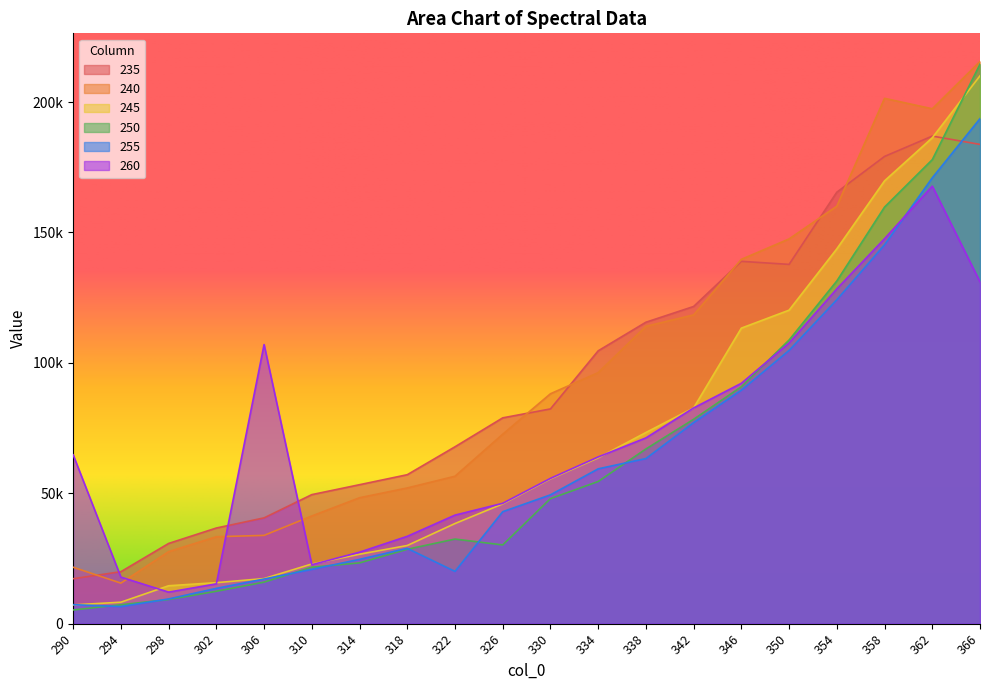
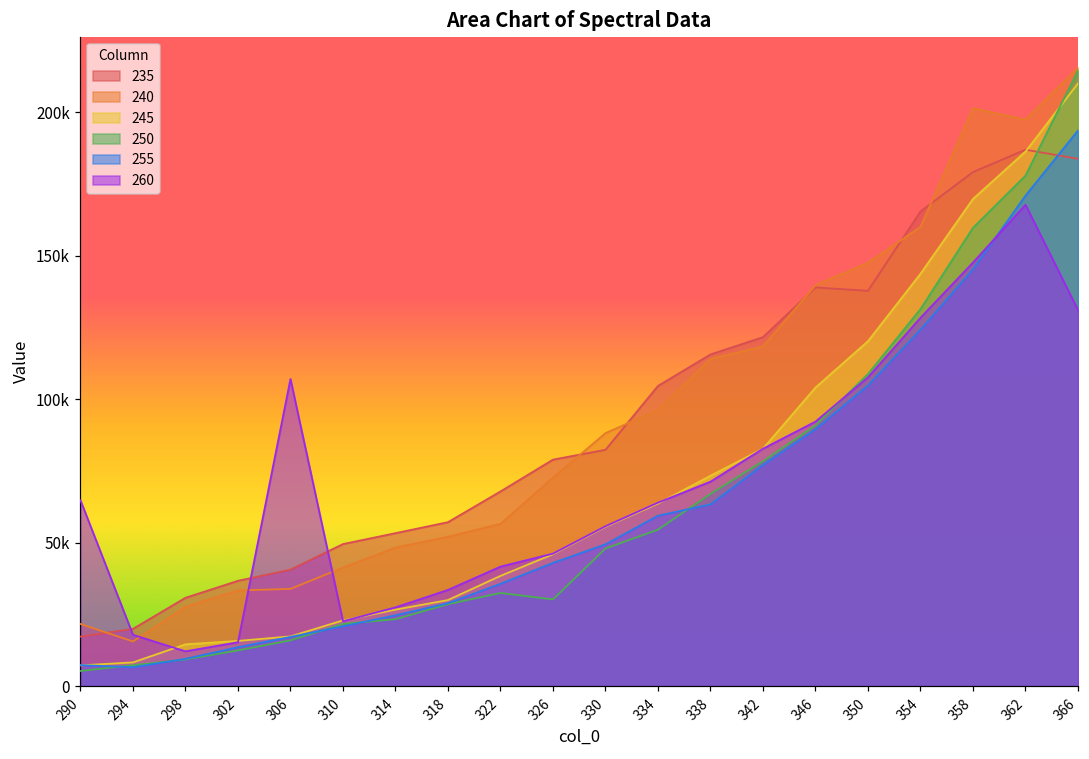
255, 322: 20000 -> 36000
245, 346: 113000 -> 104000
